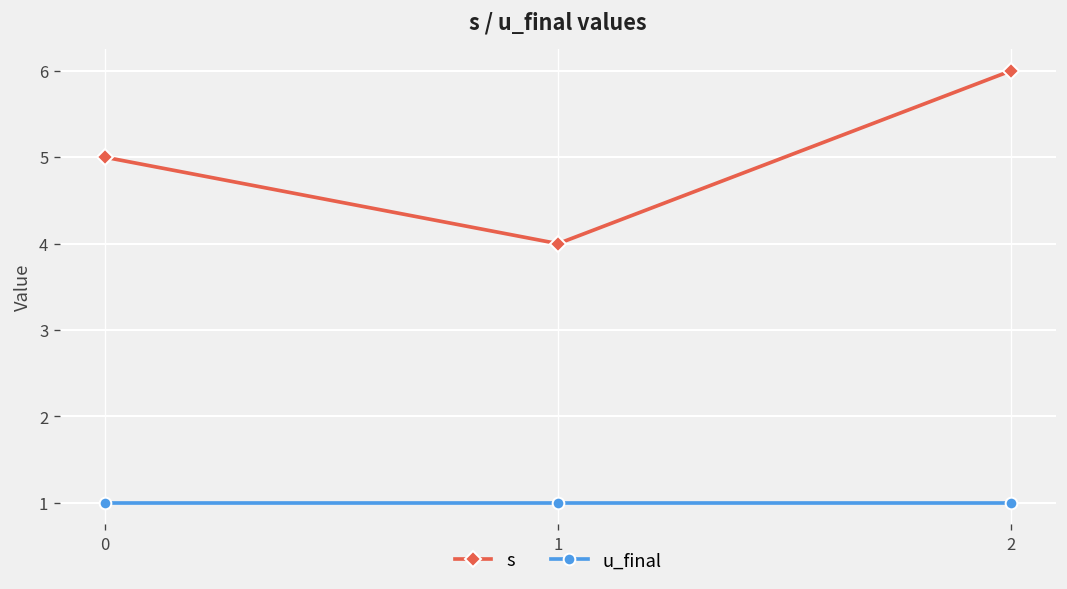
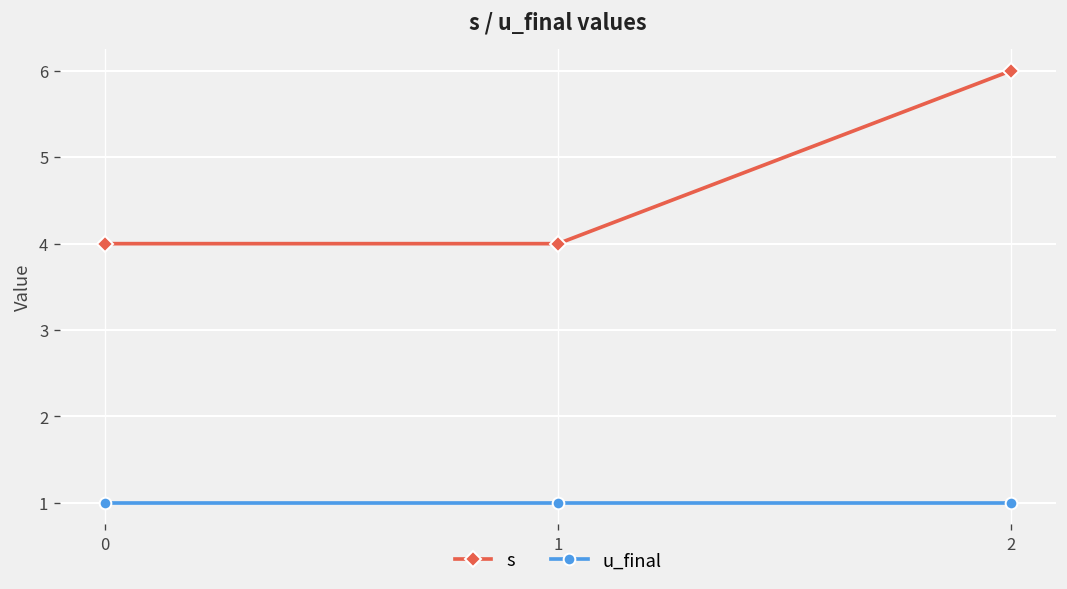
s, 0: 5 -> 4
